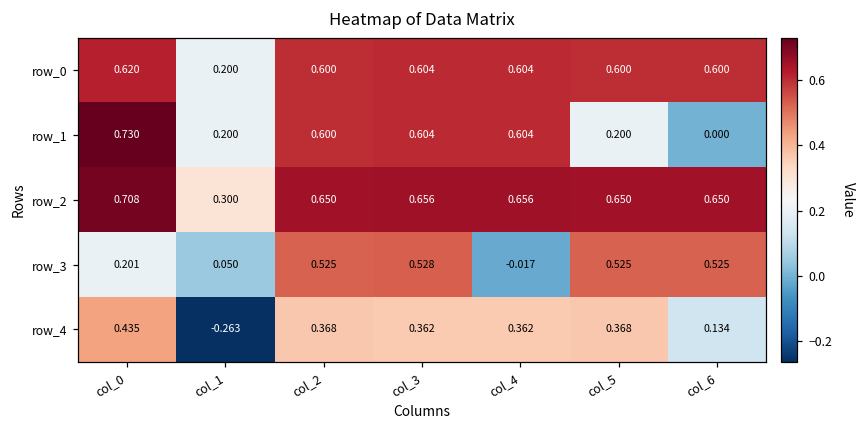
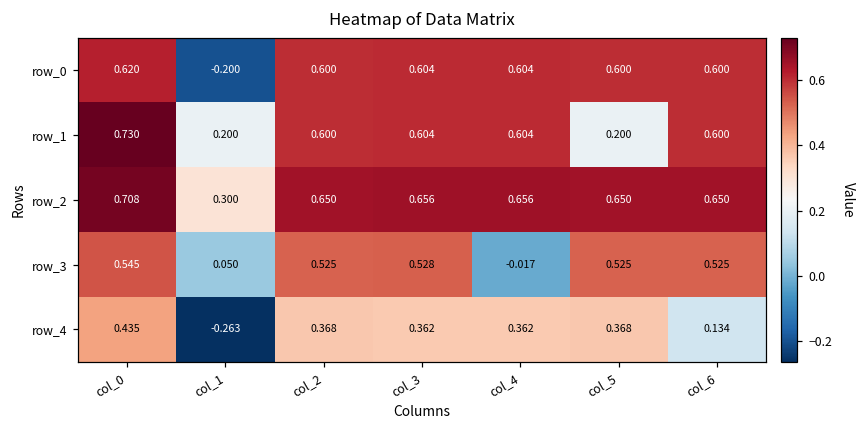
row_0, col_1: 0.200 -> -0.200
row_1, col_6: 0.000 -> 0.600
row_3, col_0: 0.201 -> 0.545
